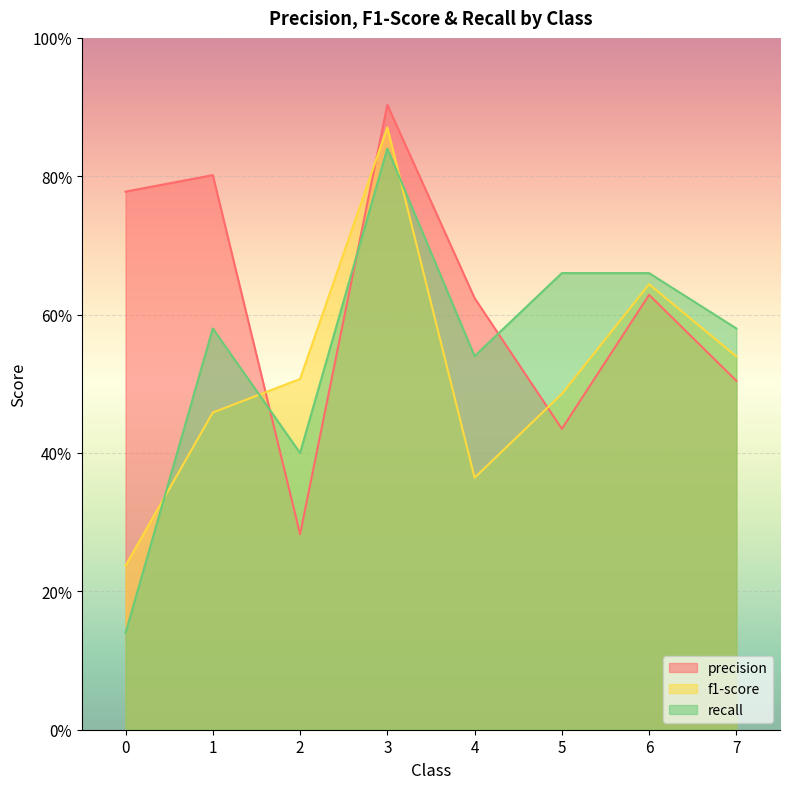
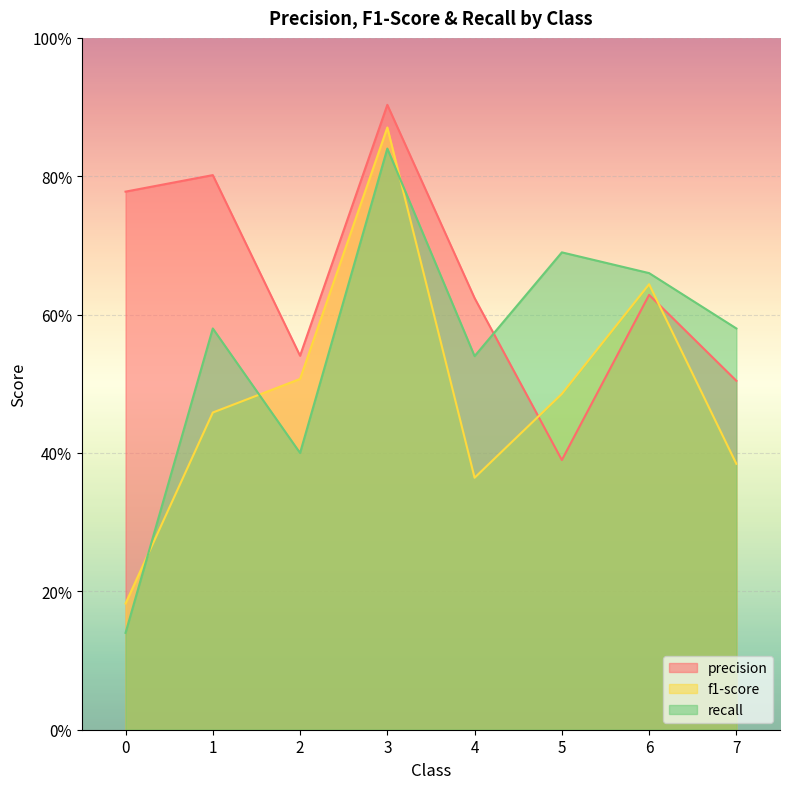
f1-score, 0: 24% -> 18%
precision, 2: 28% -> 54%
precision, 5: 43% -> 39%
recall, 5: 66% -> 69%
f1-score, 7: 54% -> 38%
